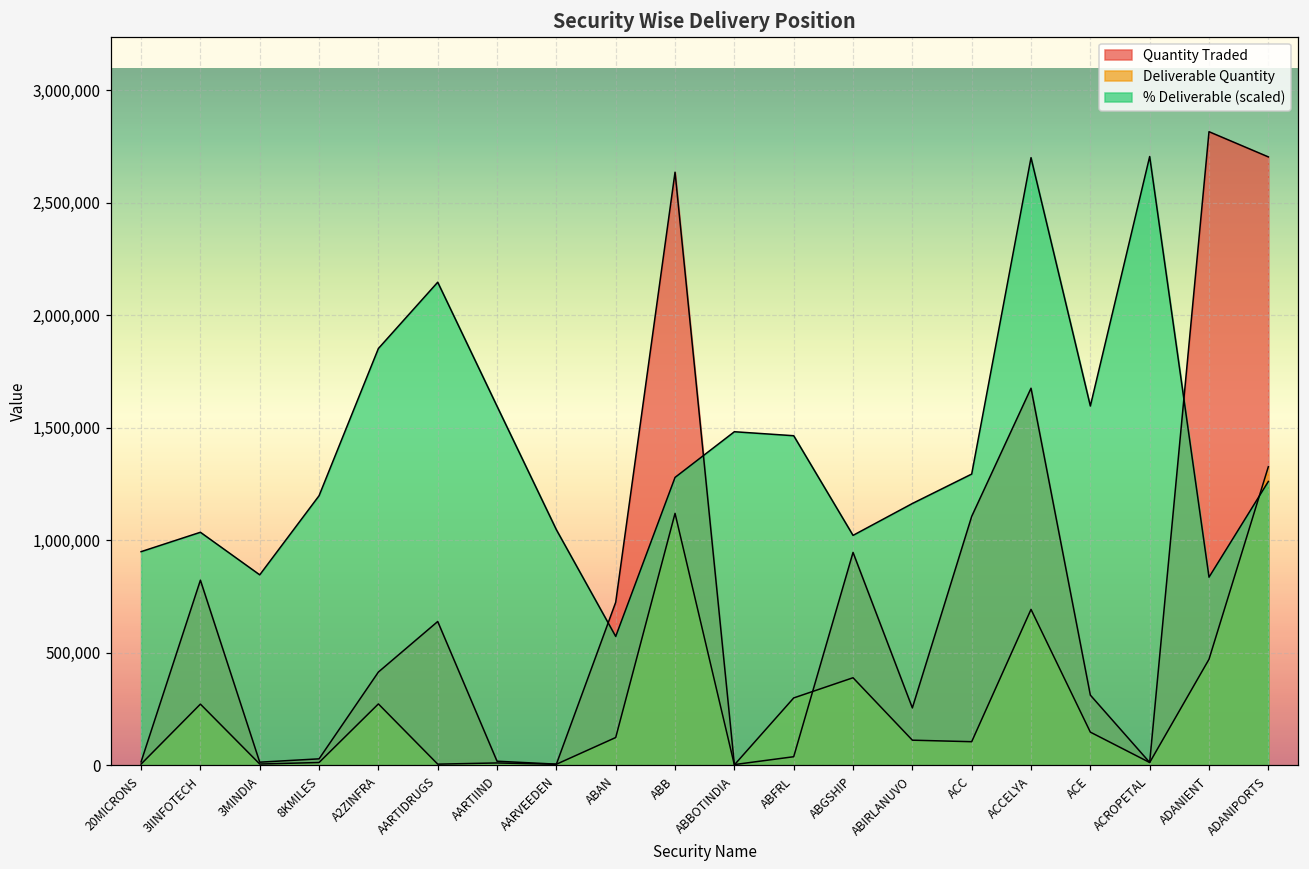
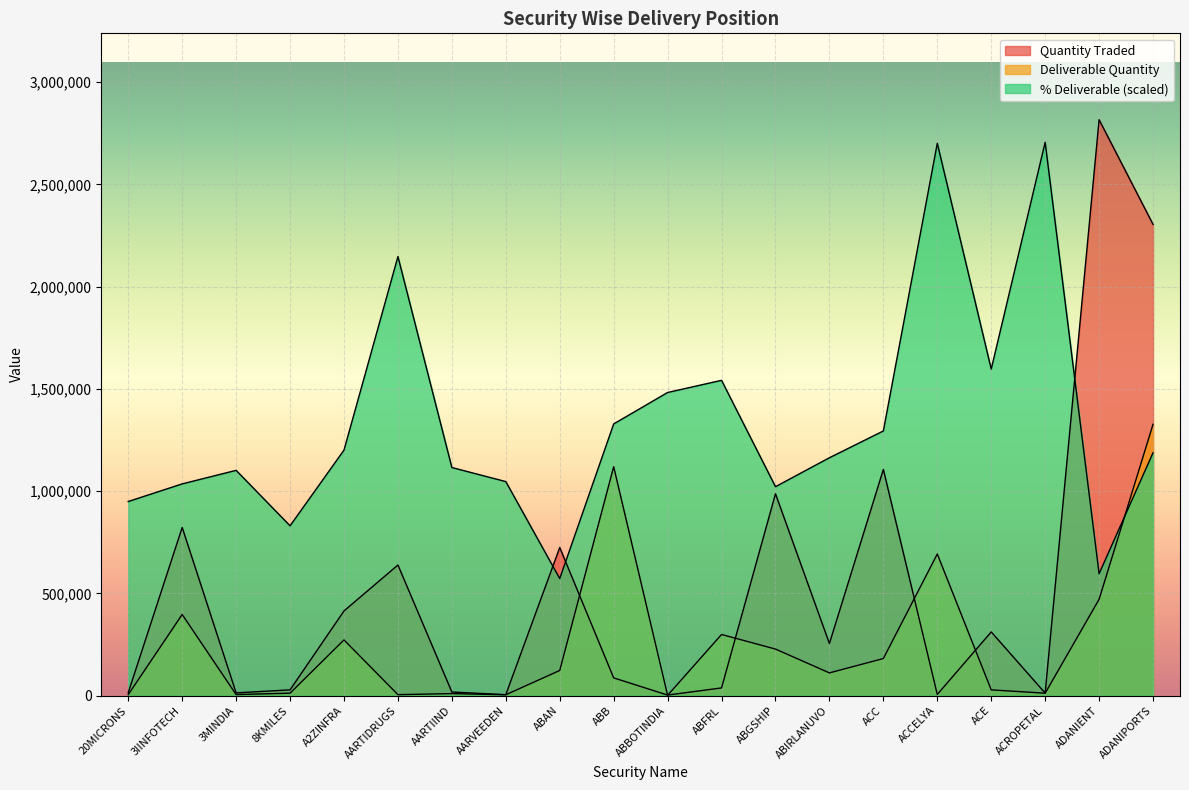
Deliverable Quantity, 3IINFOTECH: 270,000 -> 400,000
% Deliverable (scaled), 3MINDIA: 850,000 -> 1,100,000
% Deliverable (scaled), 8KMILES: 1,200,000 -> 830,000
% Deliverable (scaled), A2ZINFRA: 1,850,000 -> 1,200,000
% Deliverable (scaled), AARTIIND: 1,600,000 -> 1,120,000
Quantity Traded, ABB: 2,640,000 -> 90,000
% Deliverable (scaled), ABB: 1,280,000 -> 1,330,000
% Deliverable (scaled), ABFRL: 1,460,000 -> 1,540,000
Quantity Traded, ABGSHIP: 950,000 -> 990,000
Deliverable Quantity, ABGSHIP: 390,000 -> 230,000
Deliverable Quantity, ACC: 100,000 -> 180,000
Quantity Traded, ACCELYA: 1,680,000 -> 10,000
Deliverable Quantity, ACE: 150,000 -> 30,000
% Deliverable (scaled), ADANIENT: 840,000 -> 600,000
Quantity Traded, ADANIPORTS: 2,700,000 -> 2,300,000
% Deliverable (scaled), ADANIPORTS: 1,260,000 -> 1,190,000
